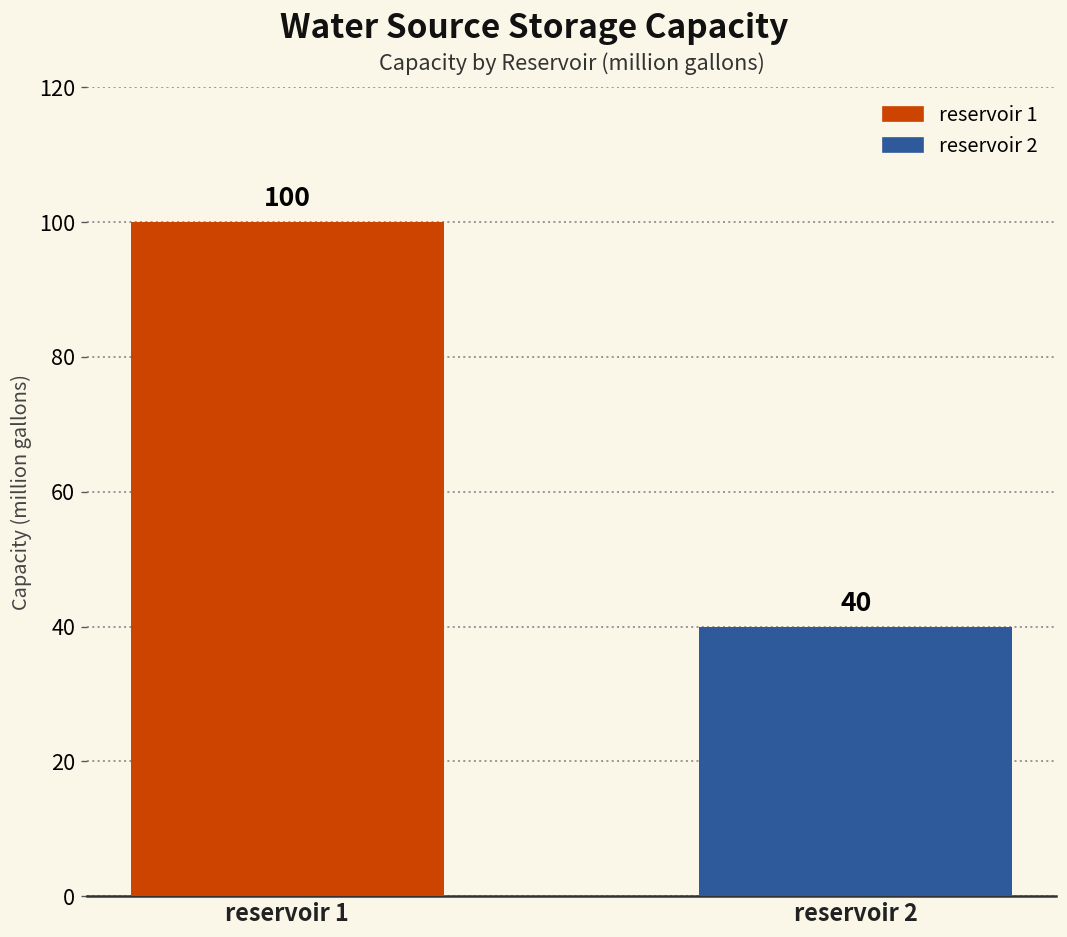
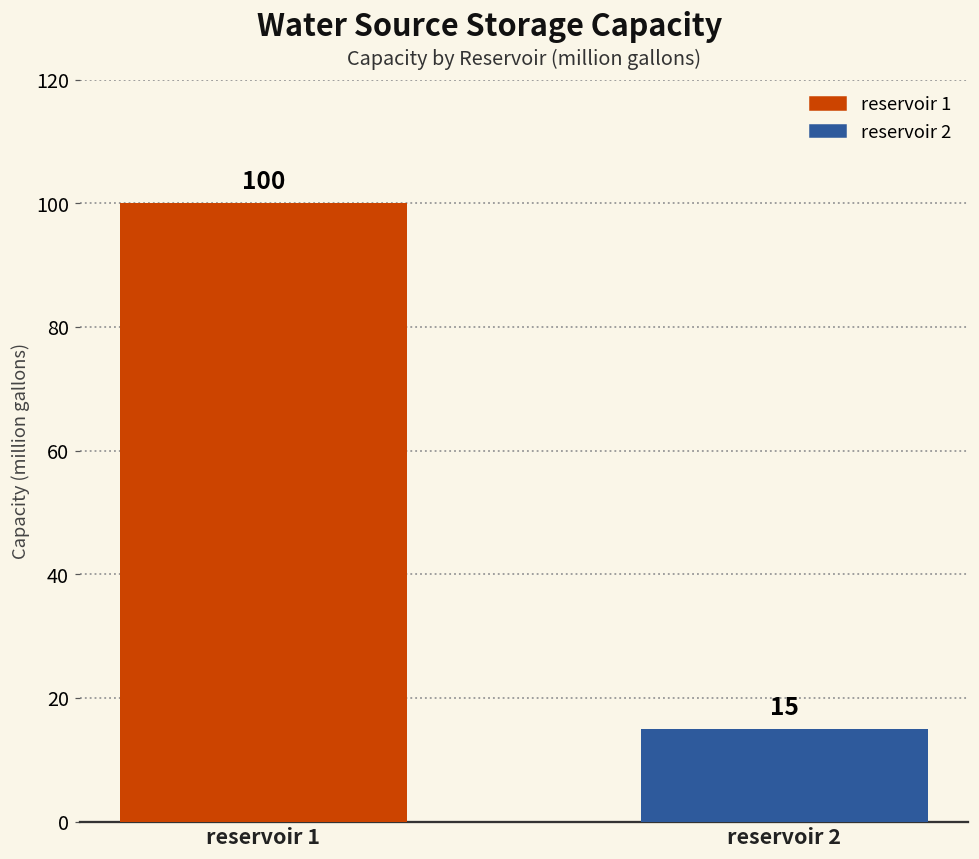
reservoir 2: 40 -> 15
